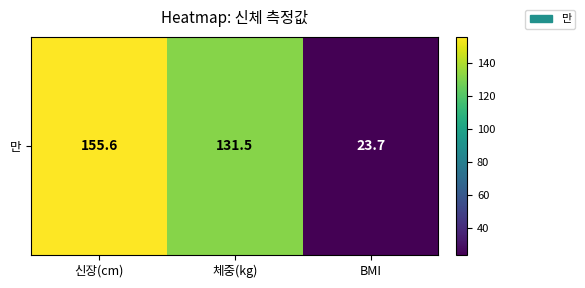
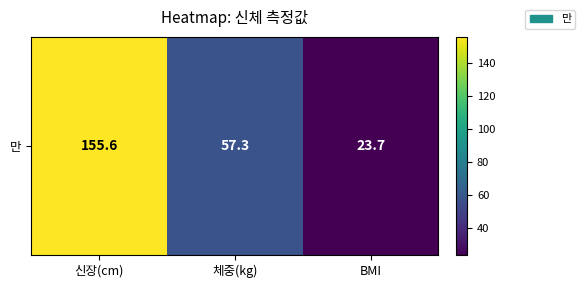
만, 체중(kg): 131.5 -> 57.3
